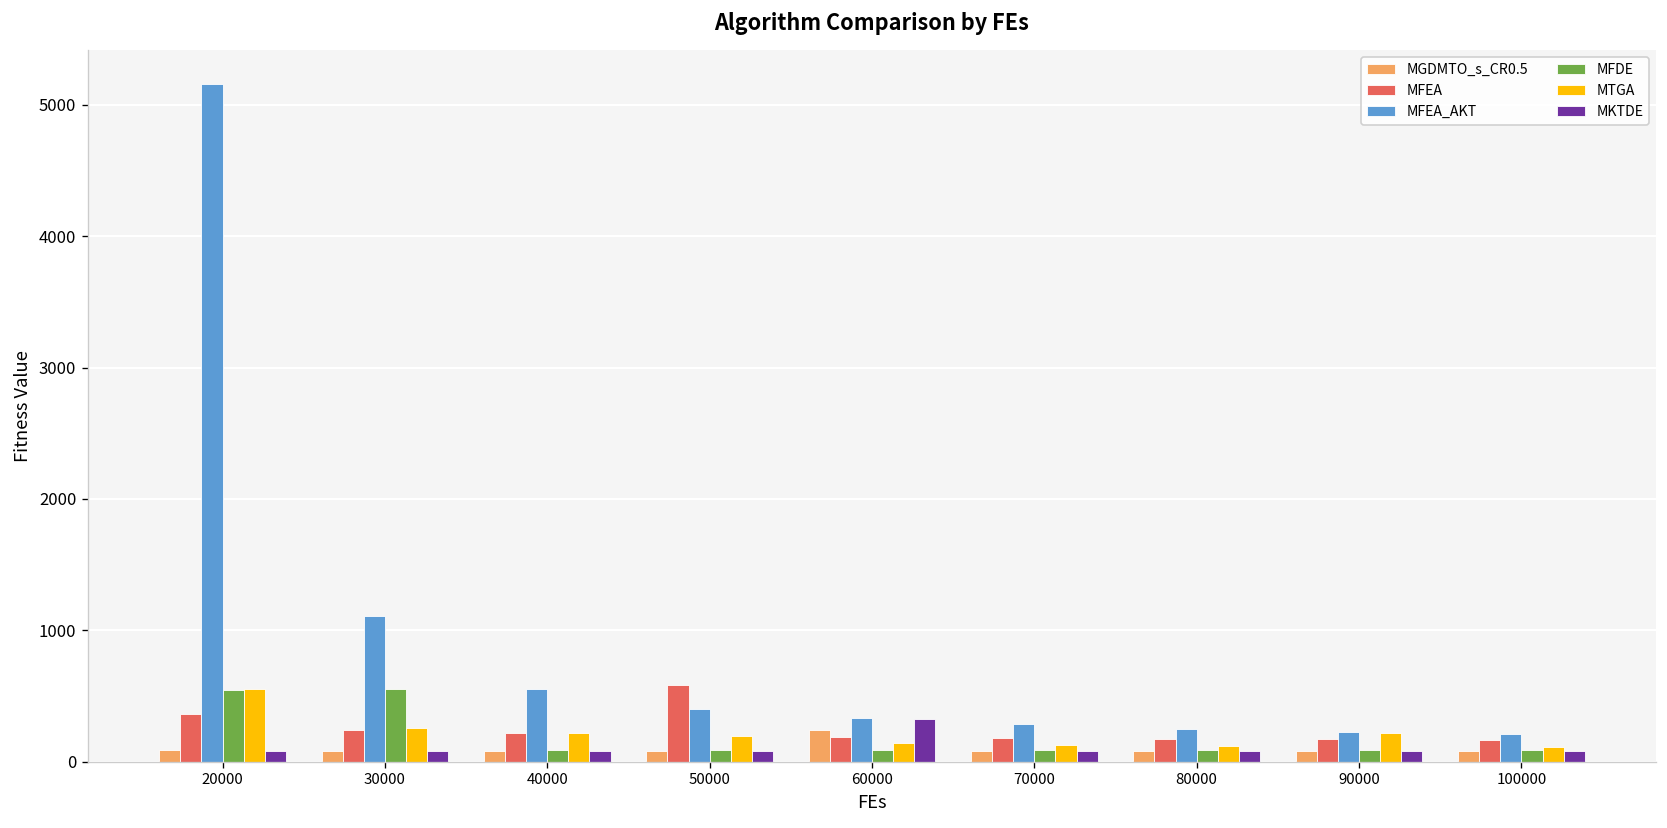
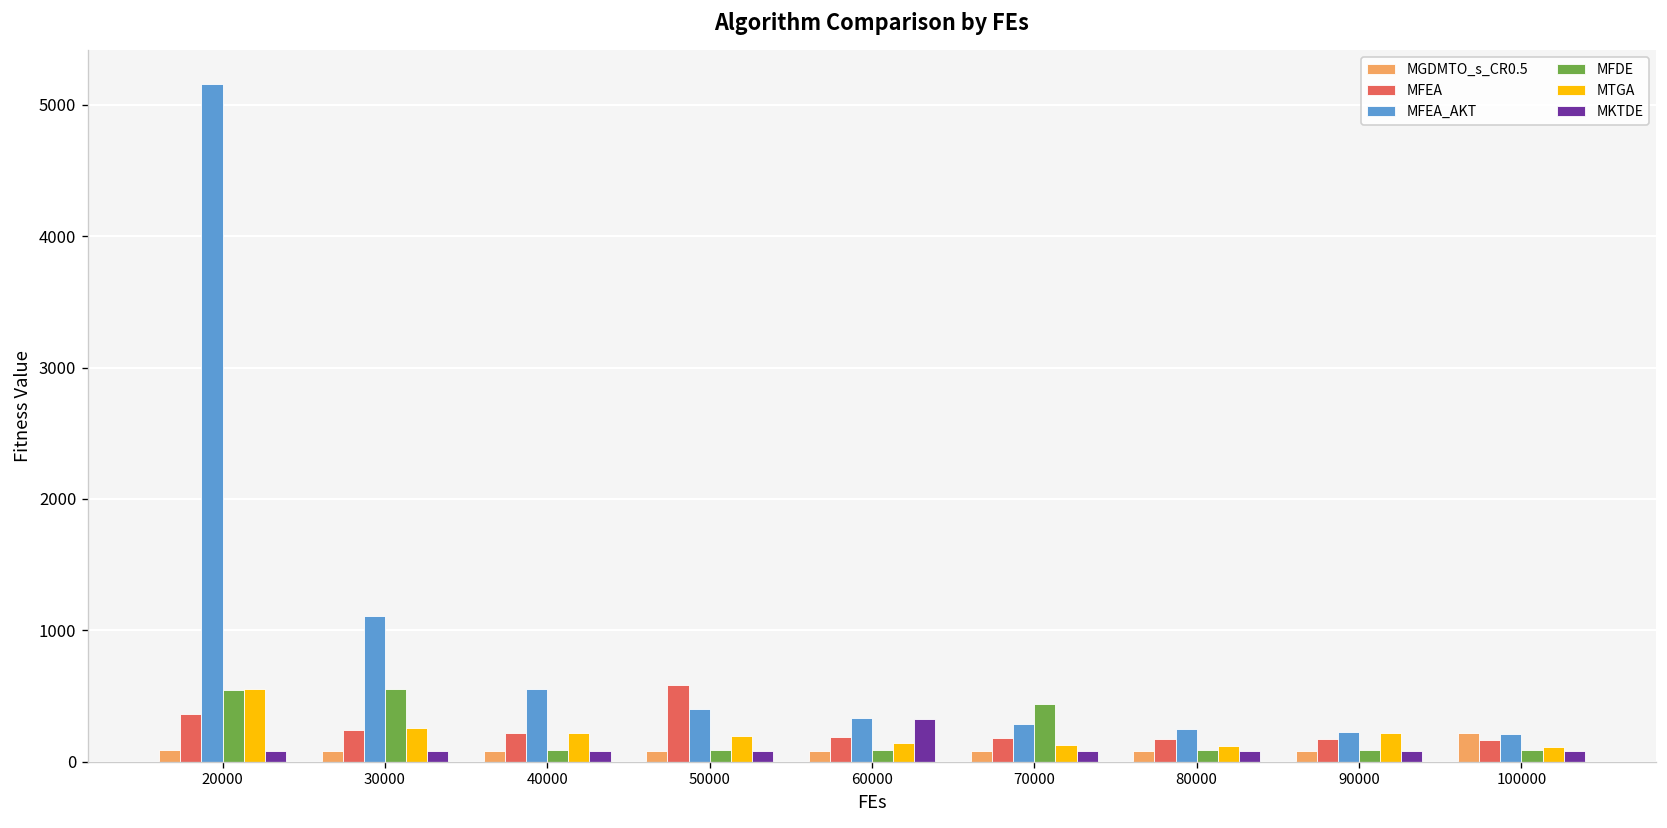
MGDMTO_s_CR0.5, 60000: 240 -> 80
MFDE, 70000: 90 -> 440
MGDMTO_s_CR0.5, 100000: 80 -> 220
